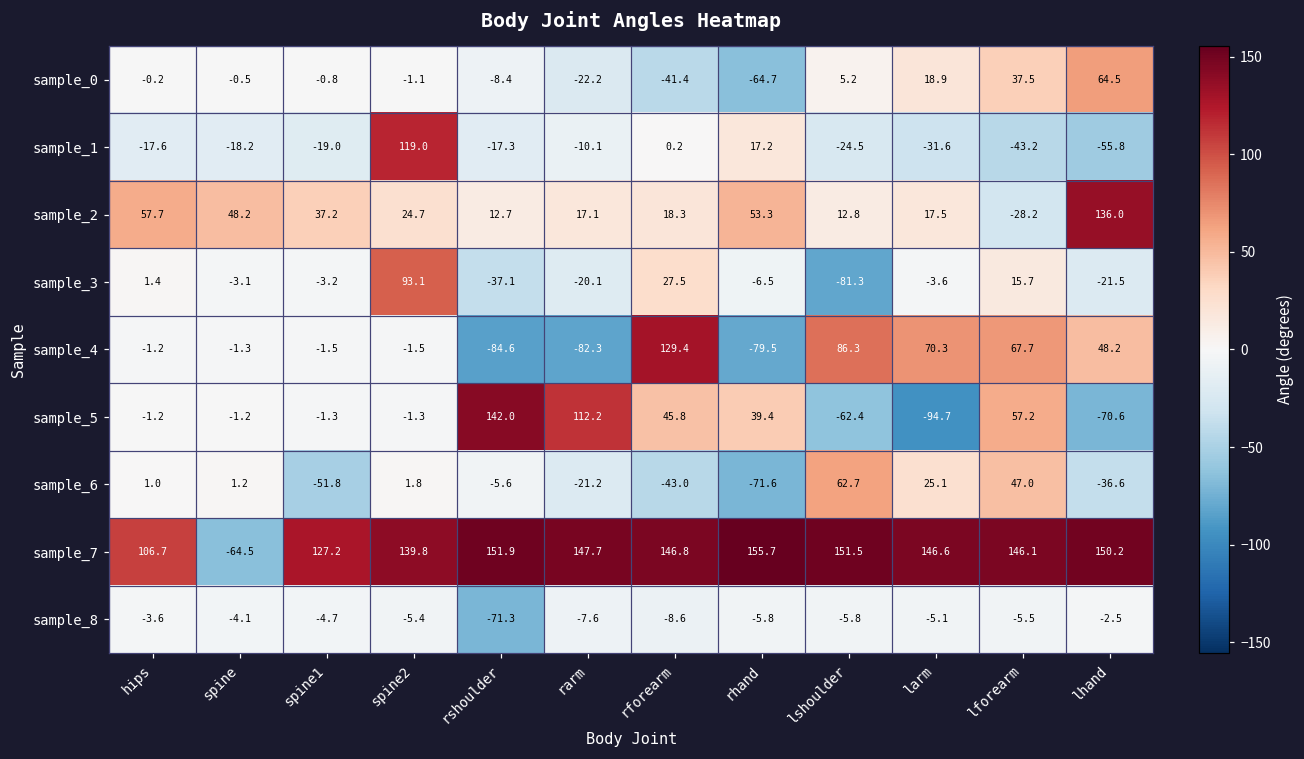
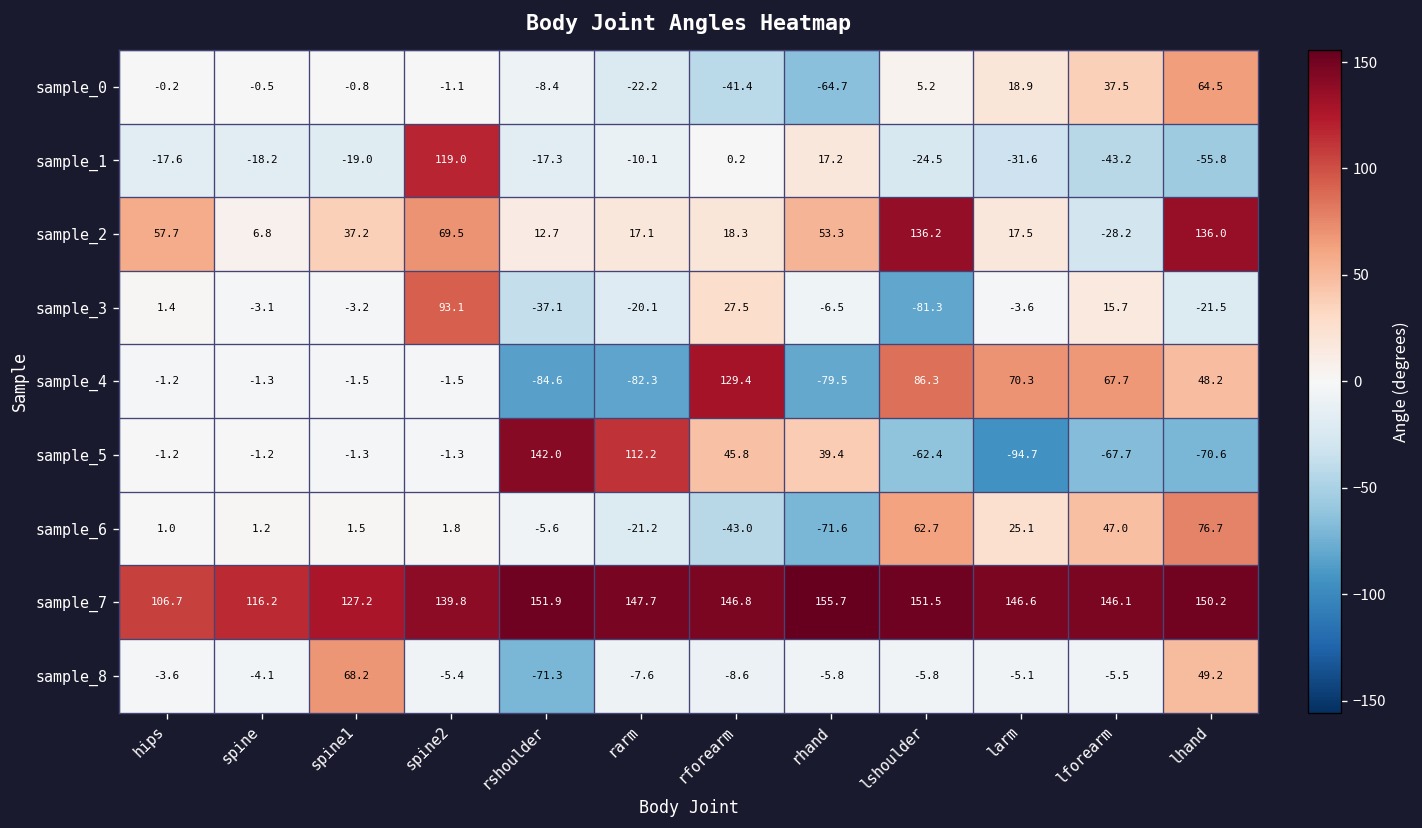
sample_2, spine: 48.2 -> 6.8
sample_2, spine2: 24.7 -> 69.5
sample_2, lshoulder: 12.8 -> 136.2
sample_5, lforearm: 57.2 -> -67.7
sample_6, spine1: -51.8 -> 1.5
sample_6, lhand: -36.6 -> 76.7
sample_7, spine: -64.5 -> 116.2
sample_8, spine1: -4.7 -> 68.2
sample_8, lhand: -2.5 -> 49.2
